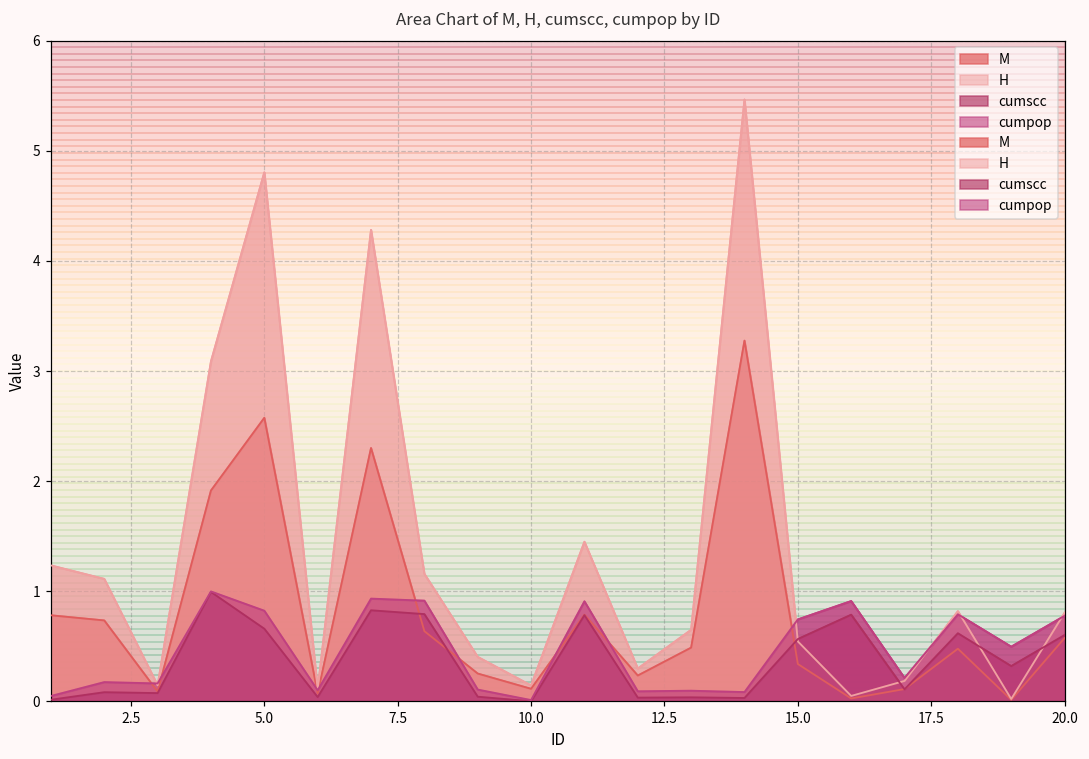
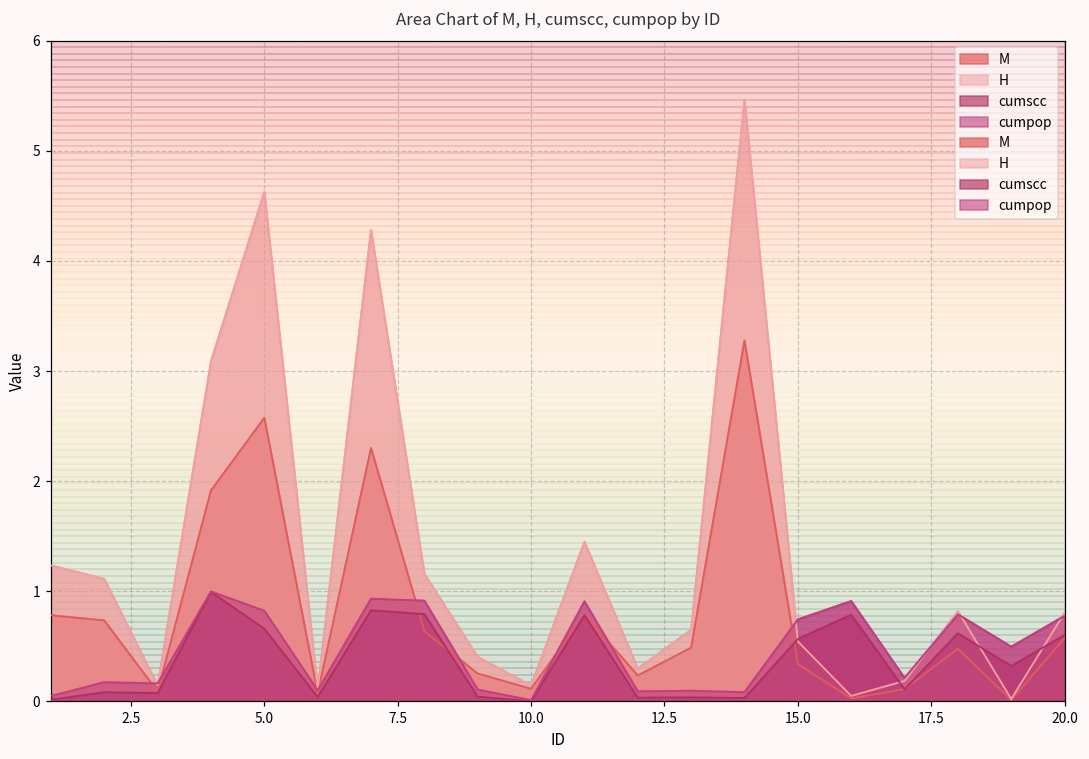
H, 5.0: 4.80 -> 4.63
